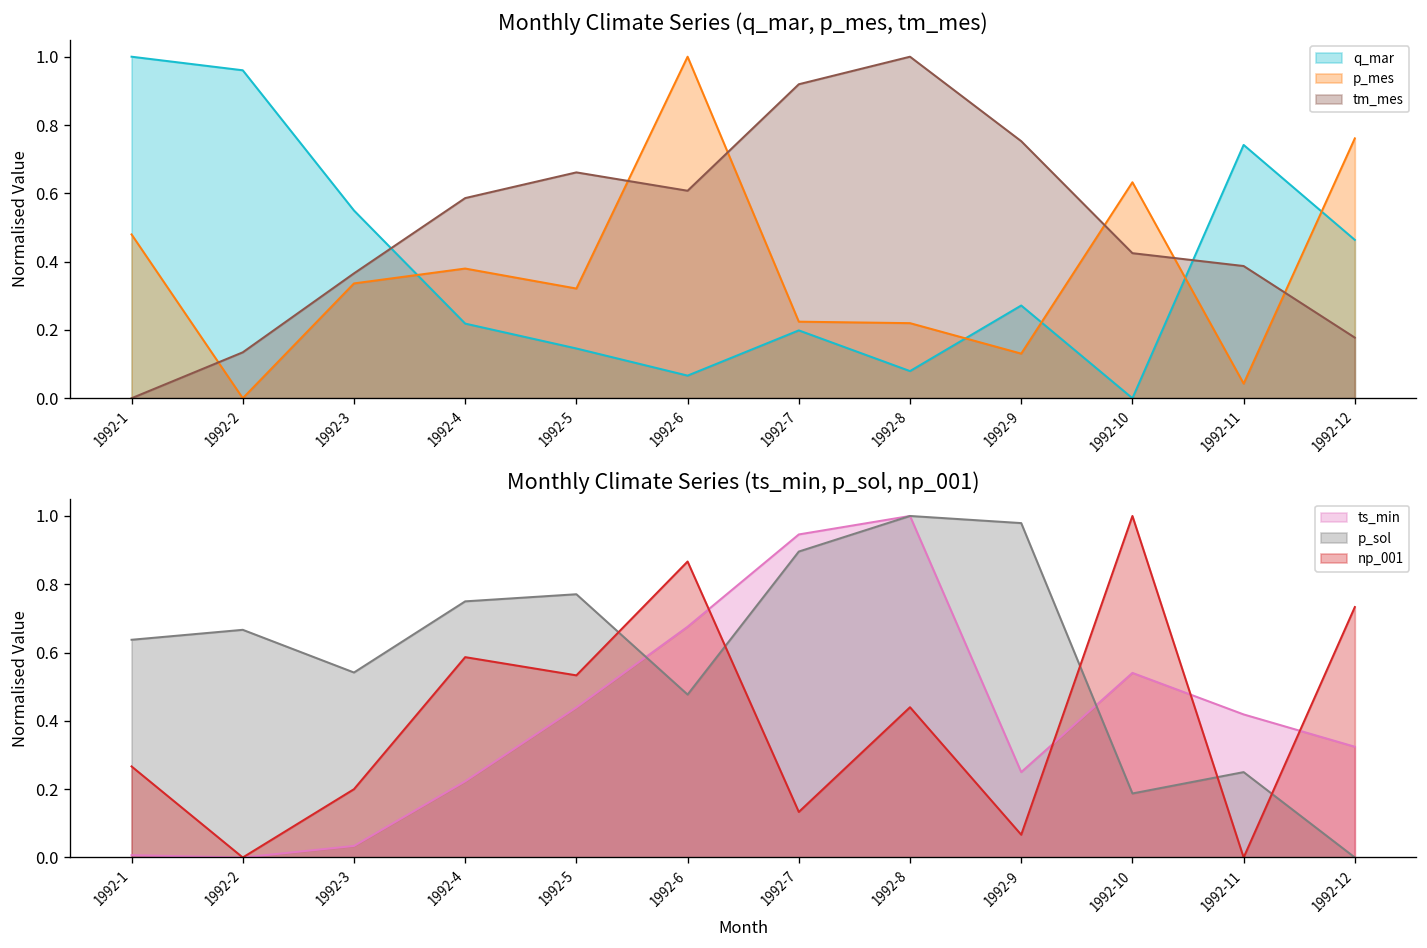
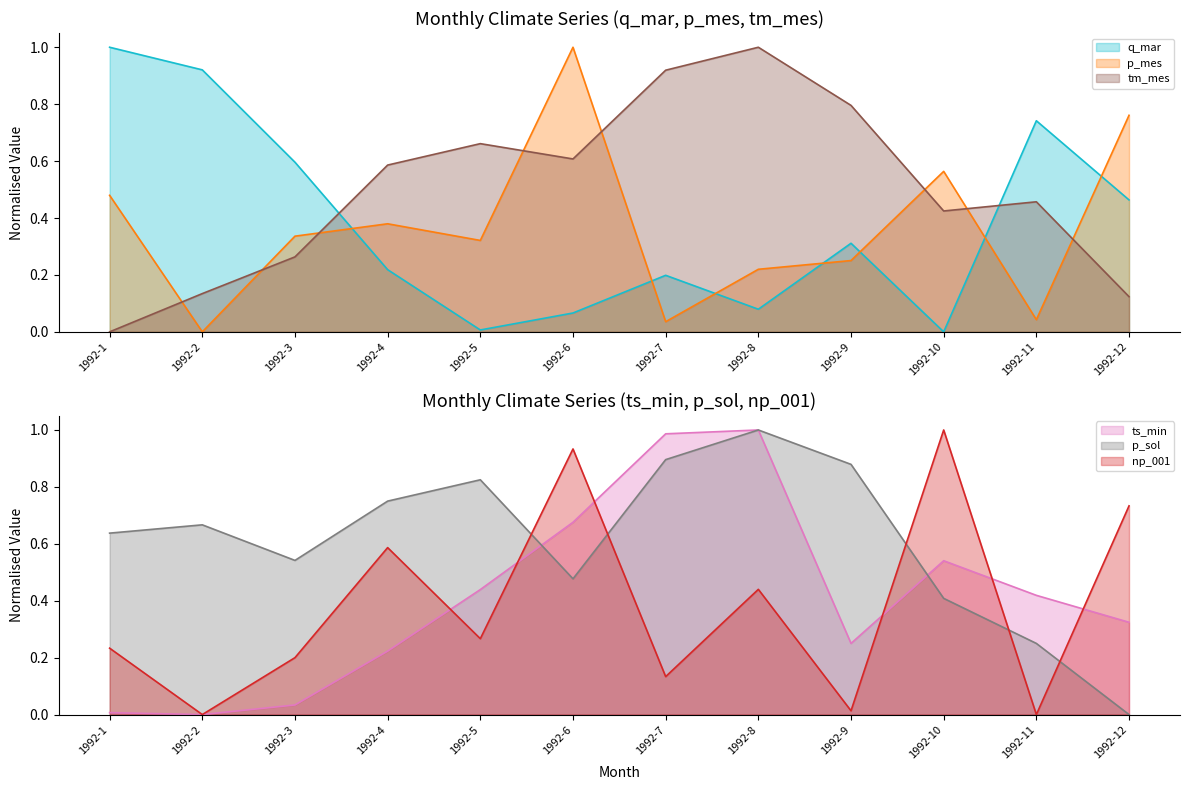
Monthly Climate Series (q_mar, p_mes, tm_mes), q_mar, 1992-2: 0.96 -> 0.92
Monthly Climate Series (q_mar, p_mes, tm_mes), q_mar, 1992-3: 0.55 -> 0.60
Monthly Climate Series (q_mar, p_mes, tm_mes), tm_mes, 1992-3: 0.37 -> 0.26
Monthly Climate Series (q_mar, p_mes, tm_mes), q_mar, 1992-5: 0.15 -> 0.01
Monthly Climate Series (q_mar, p_mes, tm_mes), p_mes, 1992-7: 0.22 -> 0.04
Monthly Climate Series (q_mar, p_mes, tm_mes), q_mar, 1992-9: 0.27 -> 0.31
Monthly Climate Series (q_mar, p_mes, tm_mes), p_mes, 1992-9: 0.13 -> 0.25
Monthly Climate Series (q_mar, p_mes, tm_mes), tm_mes, 1992-9: 0.75 -> 0.80
Monthly Climate Series (q_mar, p_mes, tm_mes), p_mes, 1992-10: 0.63 -> 0.56
Monthly Climate Series (q_mar, p_mes, tm_mes), tm_mes, 1992-11: 0.39 -> 0.46
Monthly Climate Series (q_mar, p_mes, tm_mes), tm_mes, 1992-12: 0.18 -> 0.12
Monthly Climate Series (ts_min, p_sol, np_001), np_001, 1992-1: 0.27 -> 0.23
Monthly Climate Series (ts_min, p_sol, np_001), p_sol, 1992-5: 0.77 -> 0.83
Monthly Climate Series (ts_min, p_sol, np_001), np_001, 1992-5: 0.53 -> 0.27
Monthly Climate Series (ts_min, p_sol, np_001), np_001, 1992-6: 0.87 -> 0.93
Monthly Climate Series (ts_min, p_sol, np_001), ts_min, 1992-7: 0.95 -> 0.99
Monthly Climate Series (ts_min, p_sol, np_001), p_sol, 1992-9: 0.98 -> 0.88
Monthly Climate Series (ts_min, p_sol, np_001), np_001, 1992-9: 0.07 -> 0.01
Monthly Climate Series (ts_min, p_sol, np_001), p_sol, 1992-10: 0.19 -> 0.41
